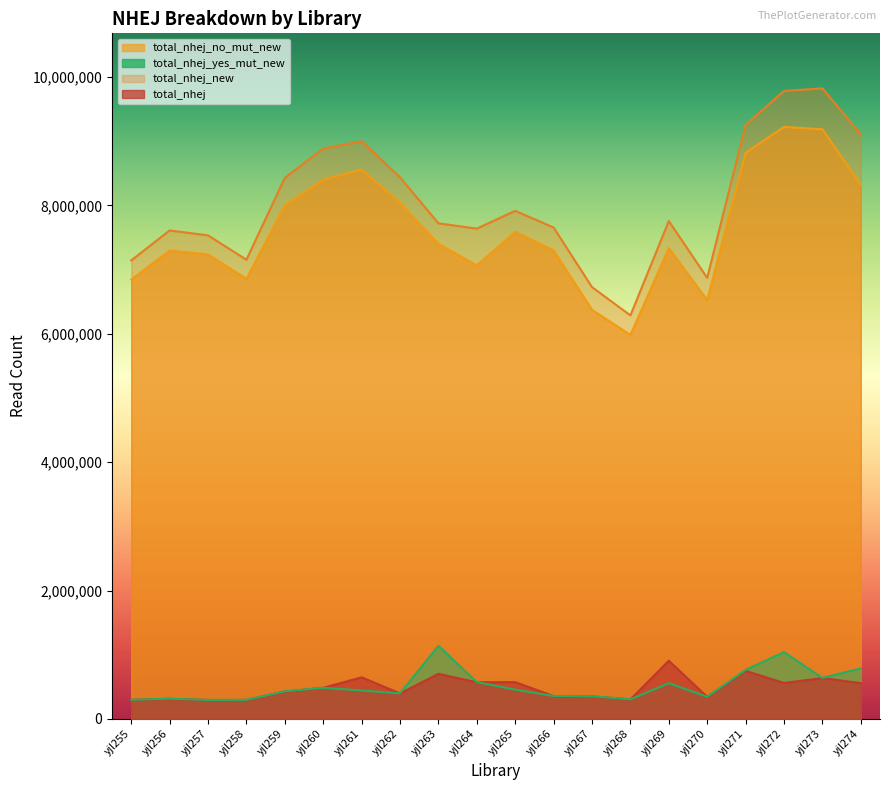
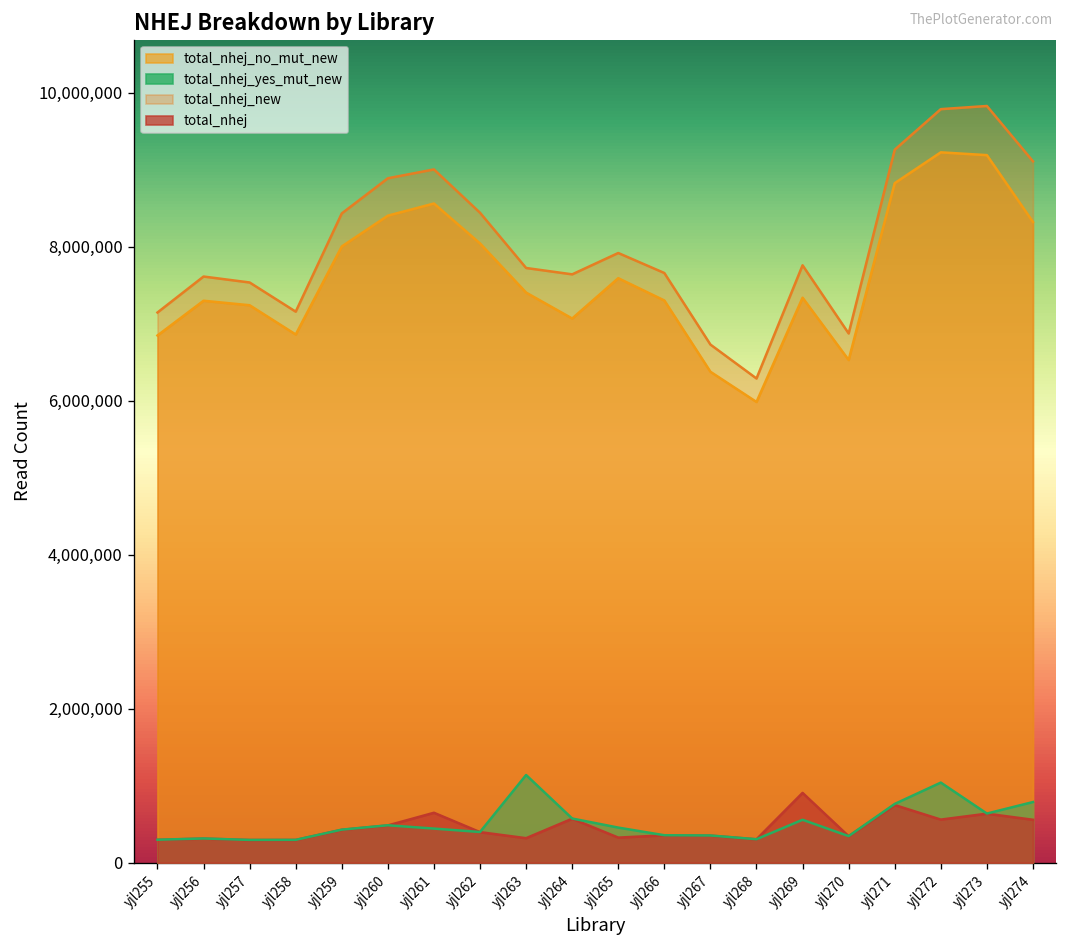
total_nhej, yjl263: 700,000 -> 300,000
total_nhej, yjl265: 600,000 -> 300,000
